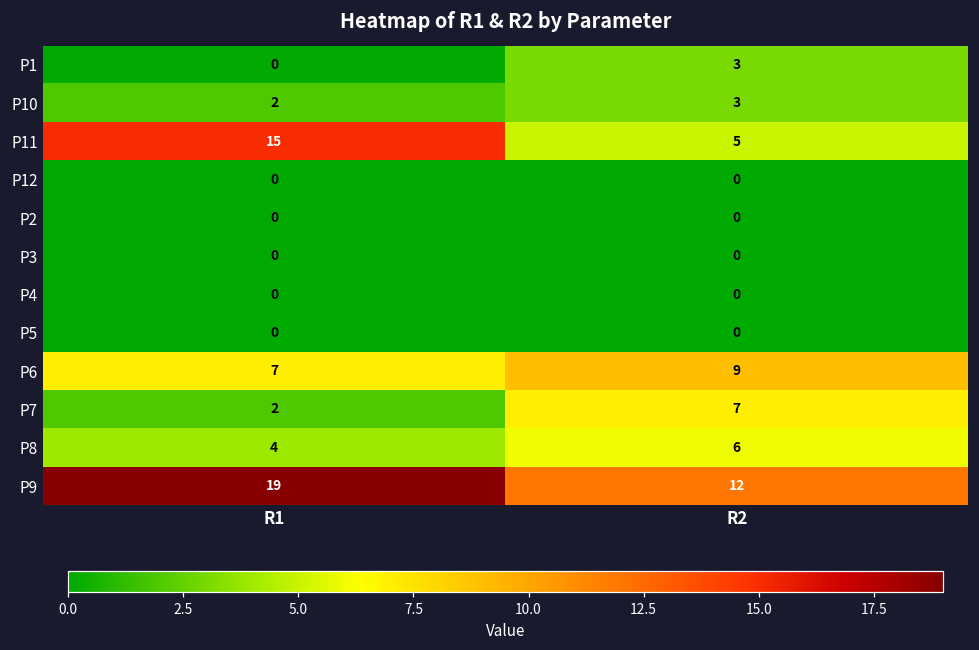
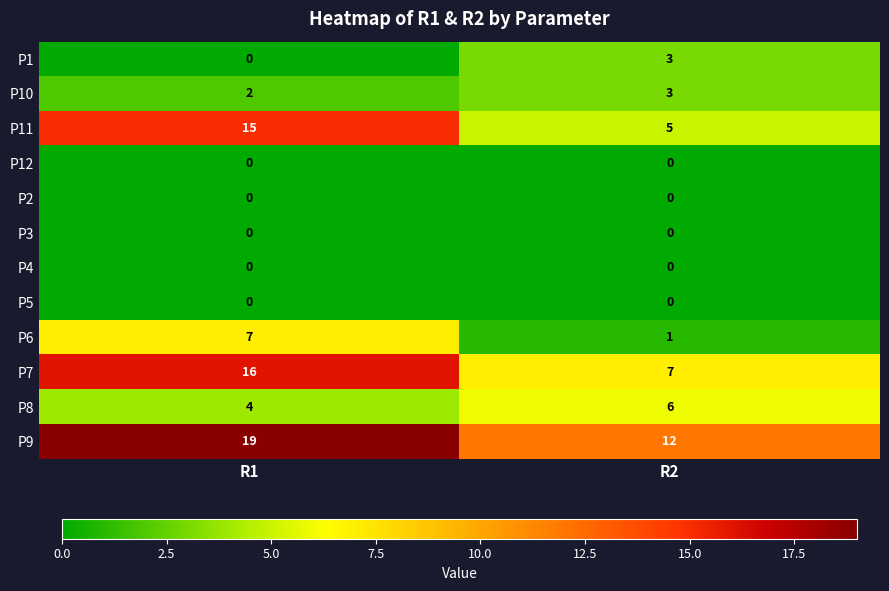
P6, R2: 9 -> 1
P7, R1: 2 -> 16
